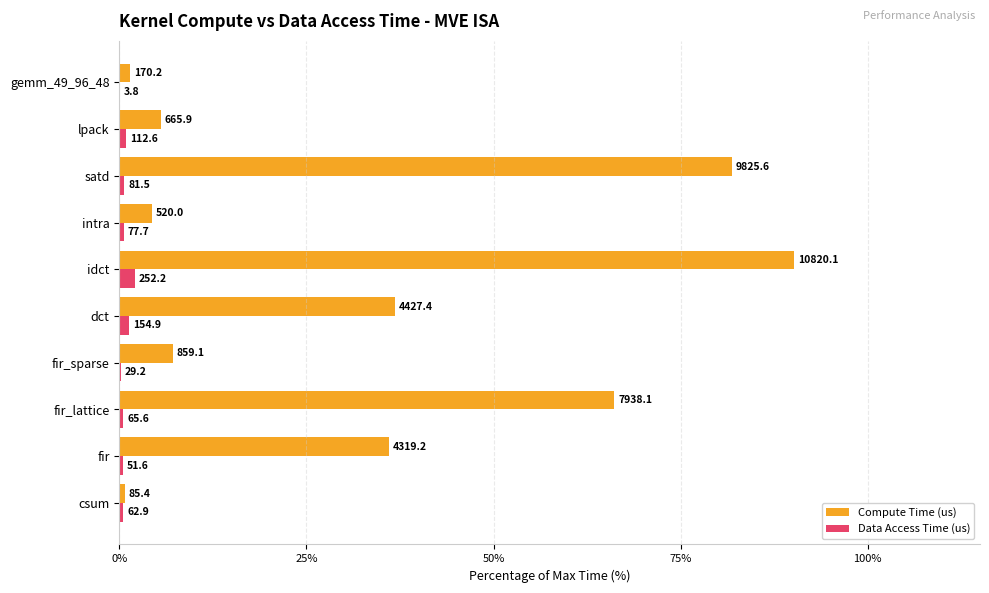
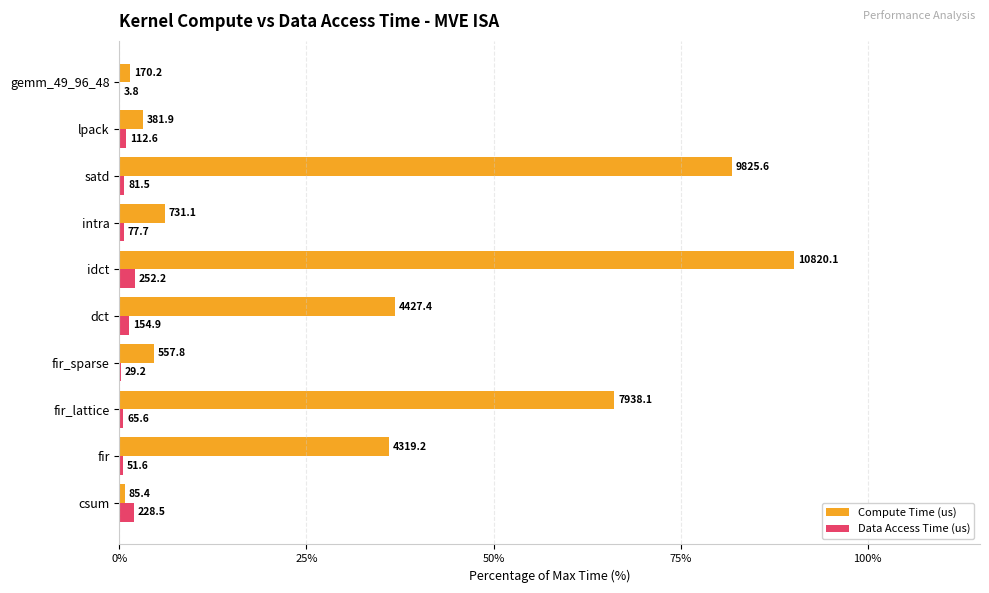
Compute Time (us), lpack: 665.9 -> 381.9
Compute Time (us), intra: 520.0 -> 731.1
Compute Time (us), fir_sparse: 859.1 -> 557.8
Data Access Time (us), csum: 62.9 -> 228.5
